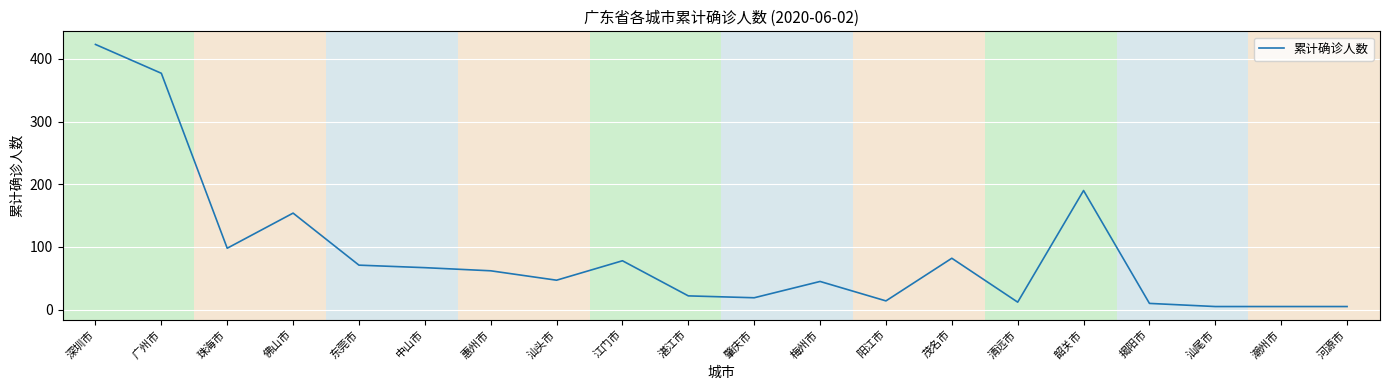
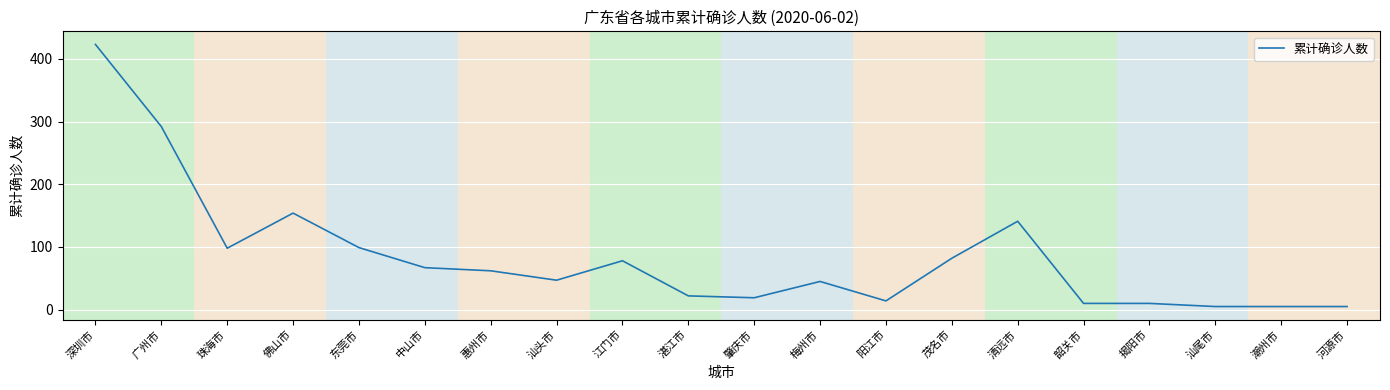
广州市: 380 -> 290
东莞市: 70 -> 100
清远市: 10 -> 140
韶关市: 190 -> 10
